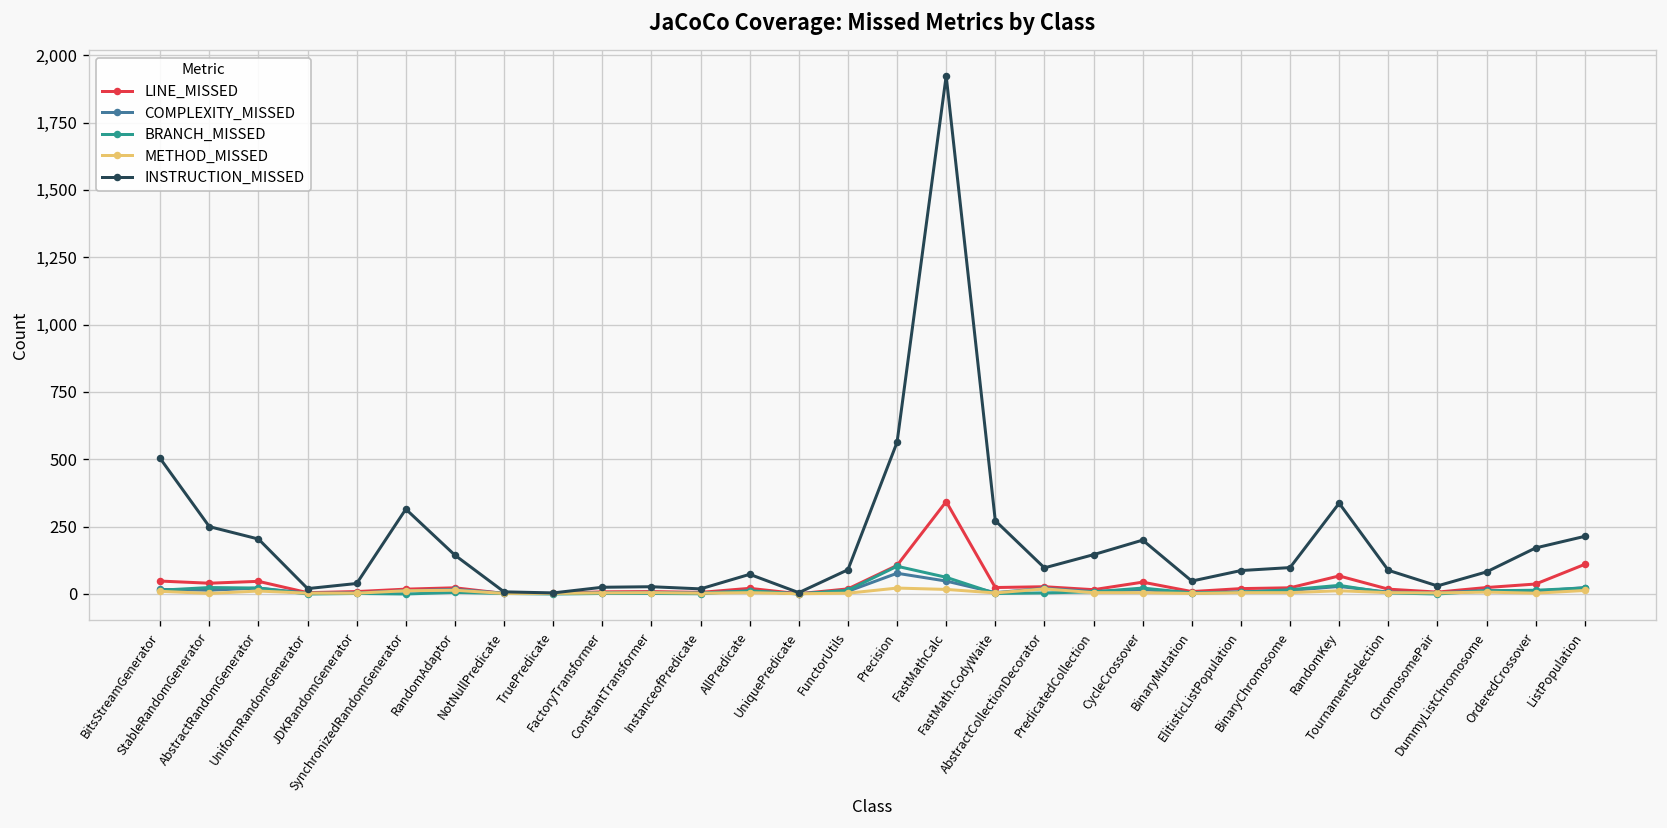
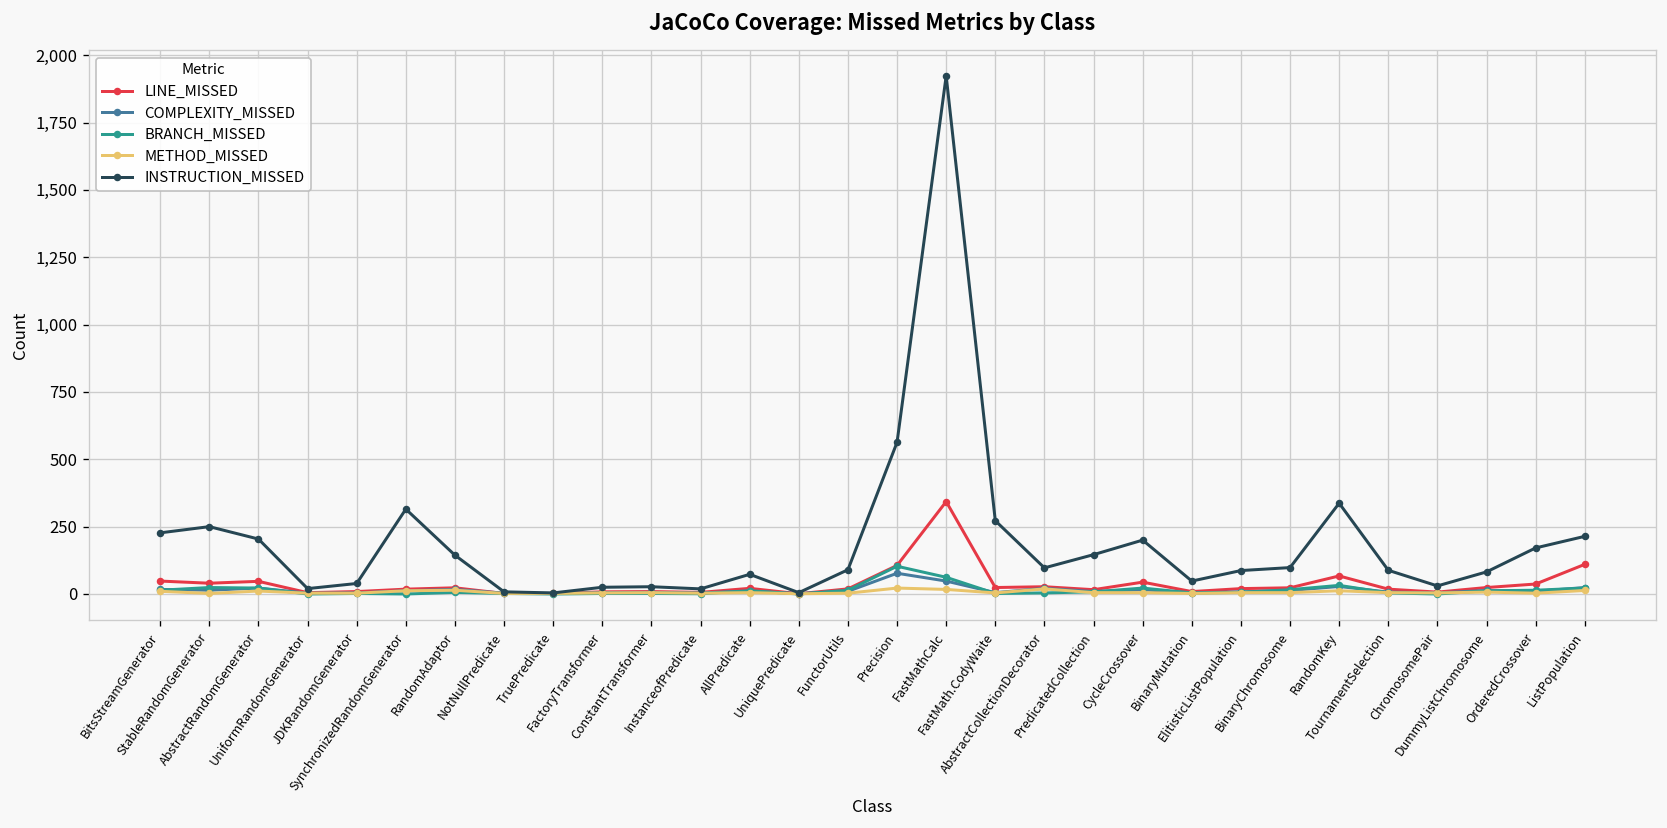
INSTRUCTION_MISSED, BitsStreamGenerator: 500 -> 230
